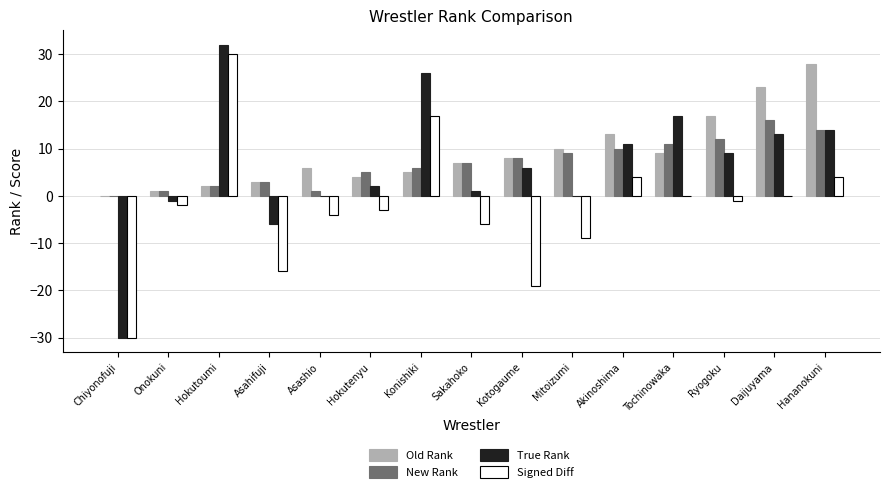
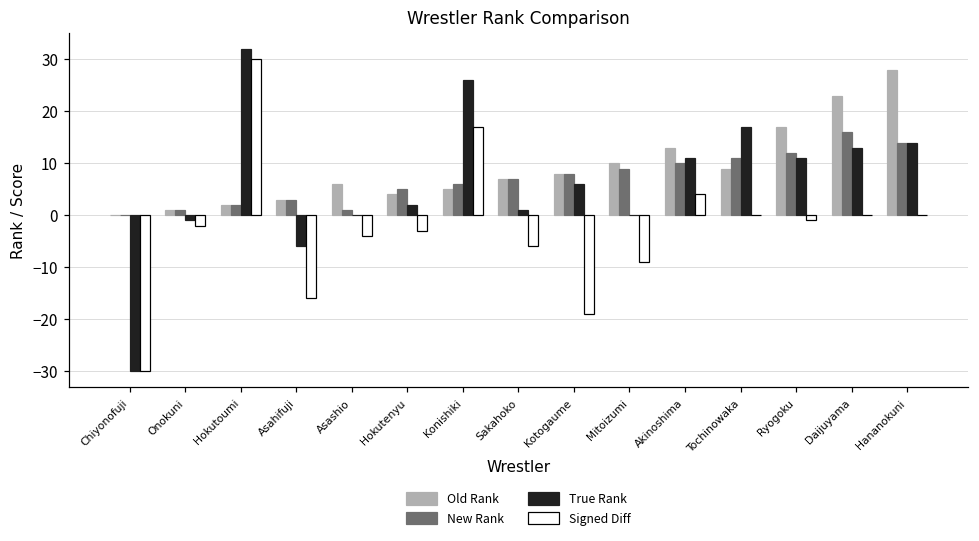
True Rank, Ryogoku: 9 -> 11
Signed Diff, Hananokuni: 4 -> 0
